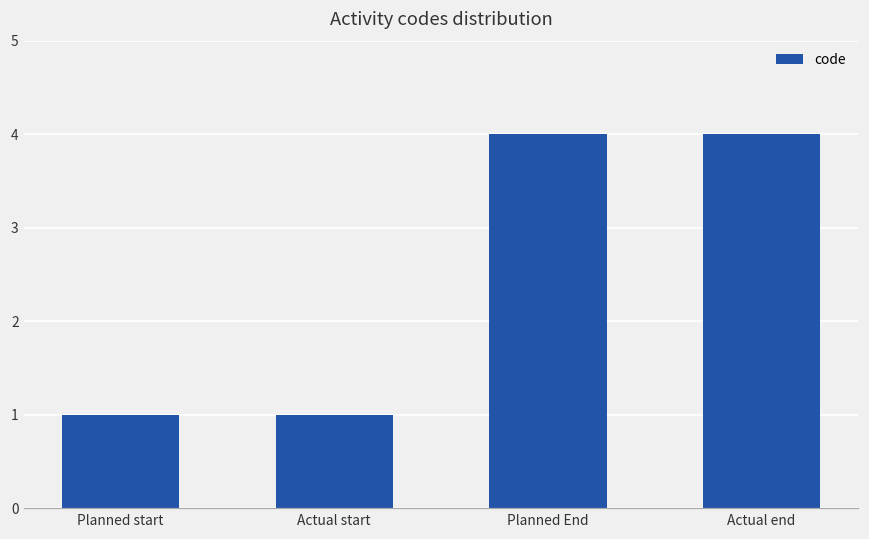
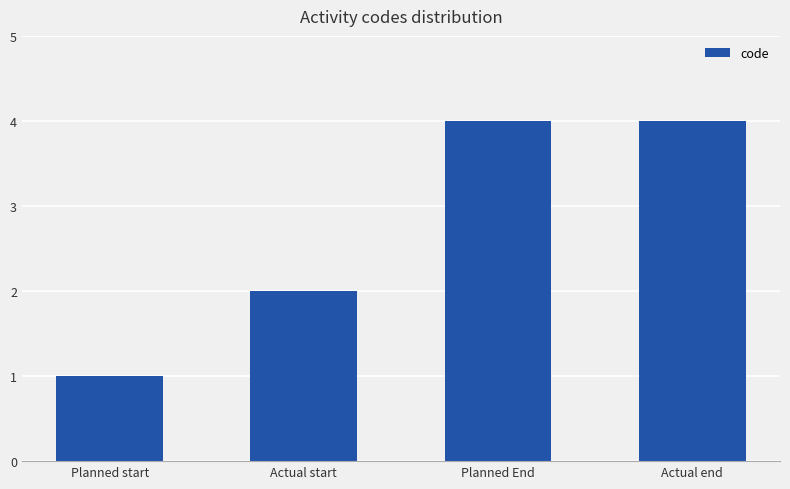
Actual start: 1 -> 2
